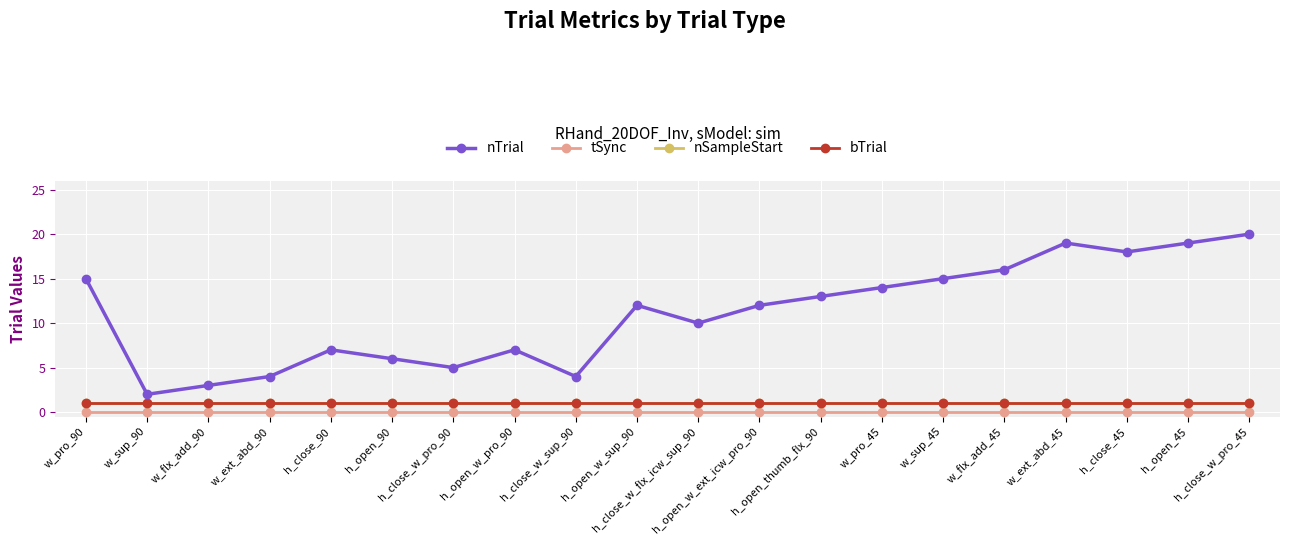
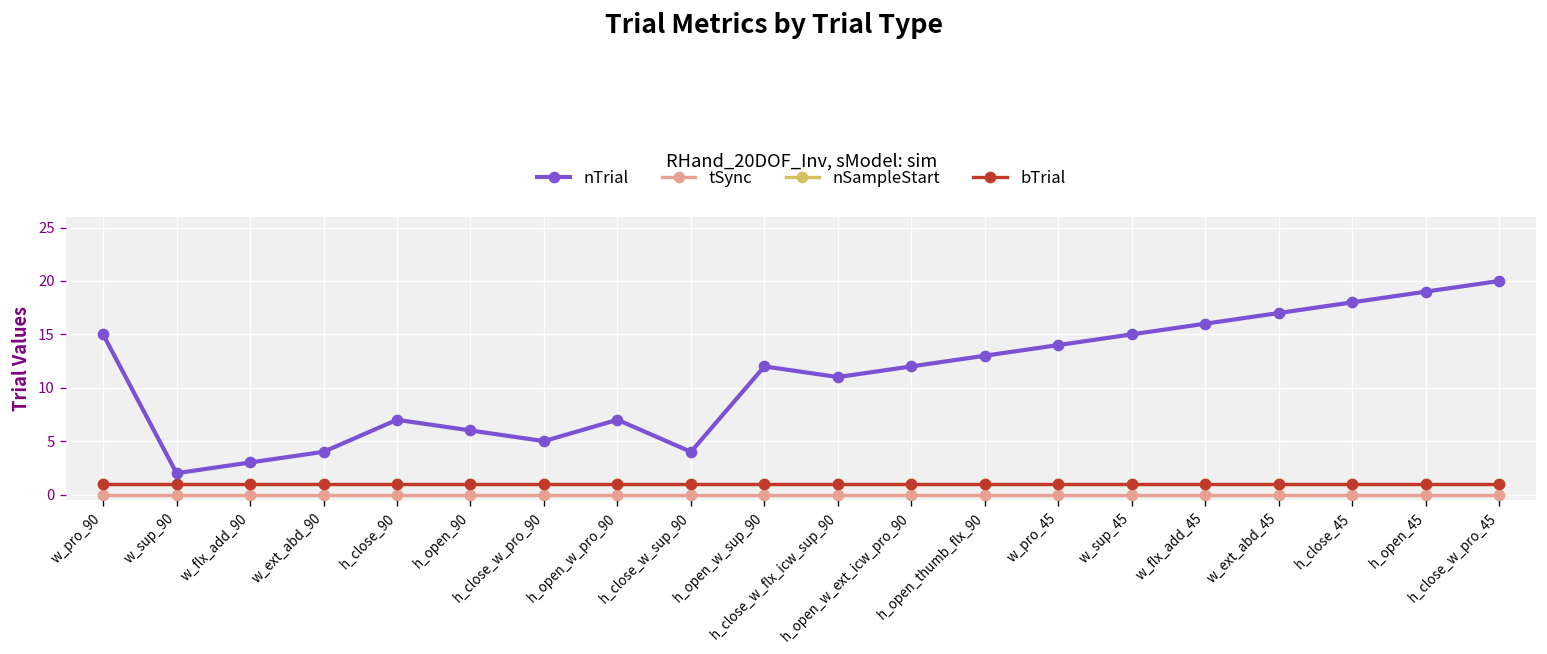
nTrial, h_close_w_flx_icw_sup_90: 10 -> 11
nTrial, w_ext_abd_45: 19 -> 17
